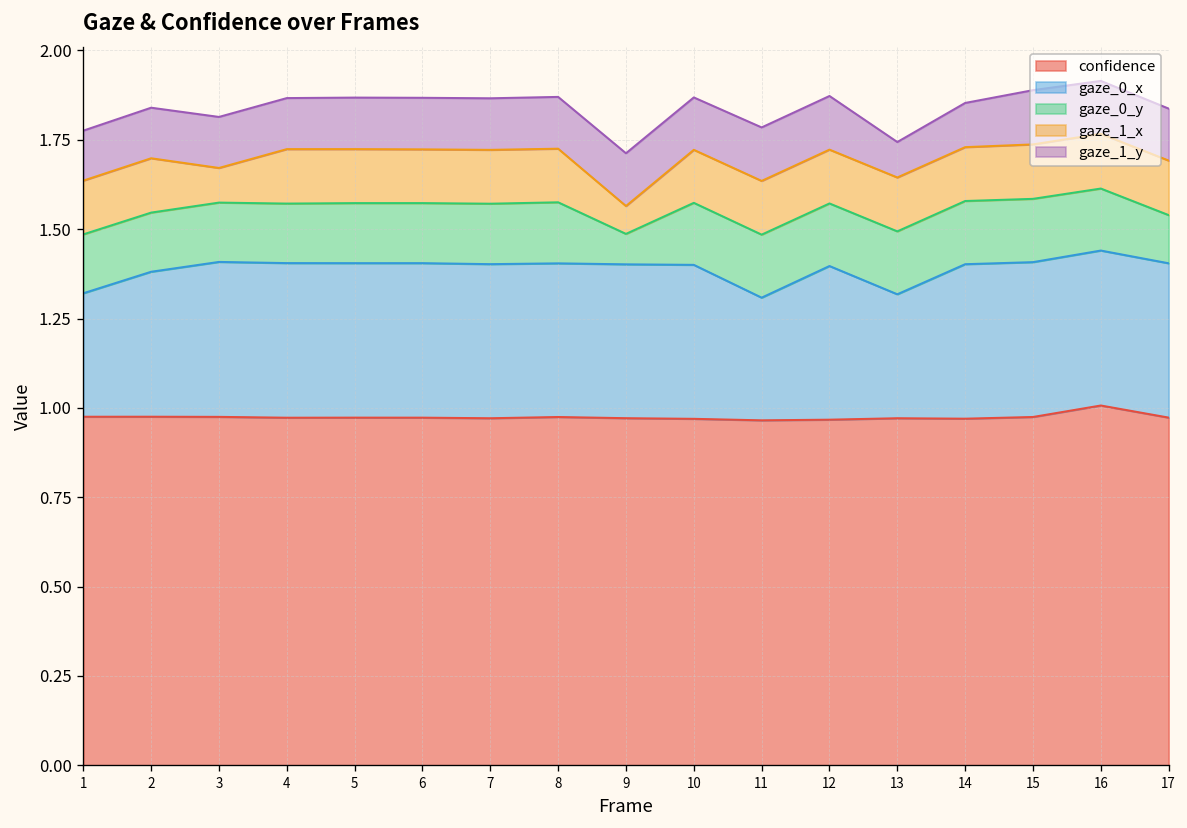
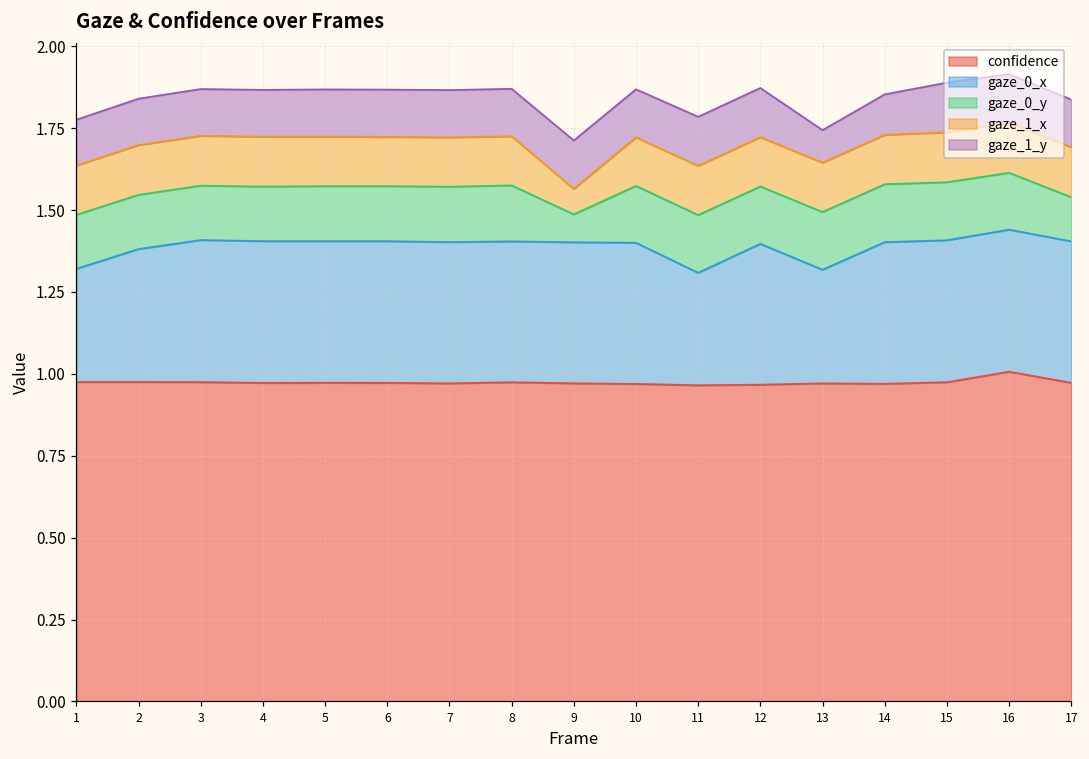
gaze_1_x, 3: 0.10 -> 0.15
